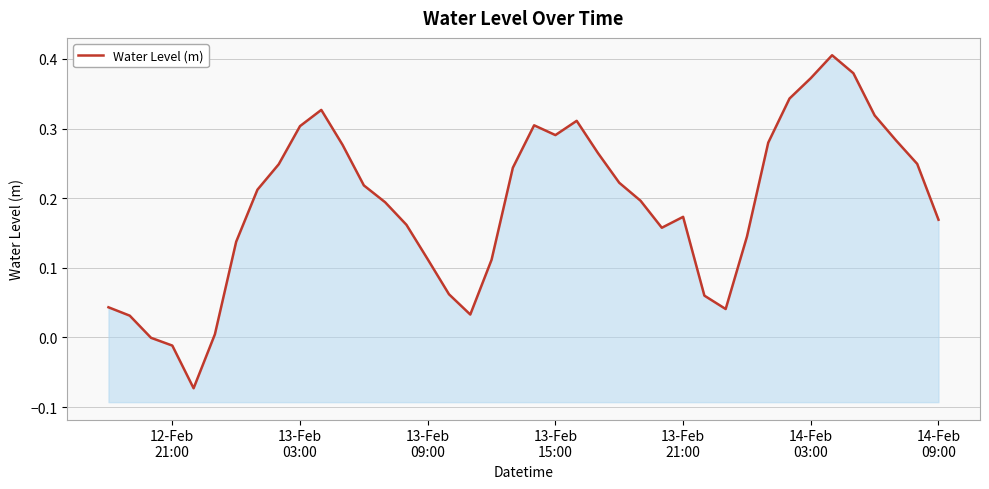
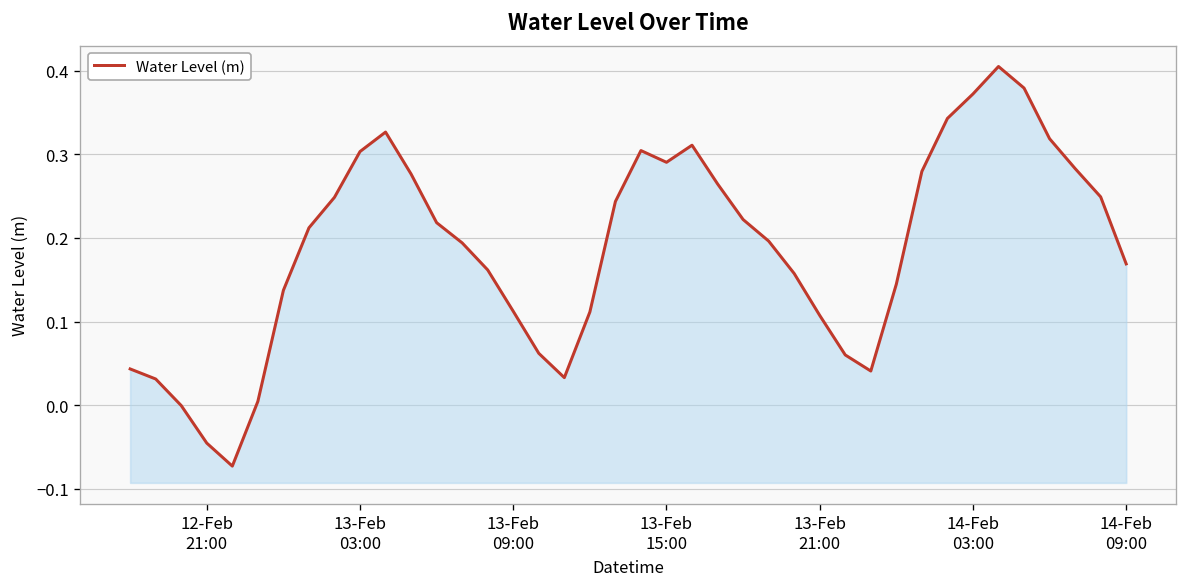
12-Feb 21:00: -0.01 -> -0.05
13-Feb 21:00: 0.17 -> 0.11
